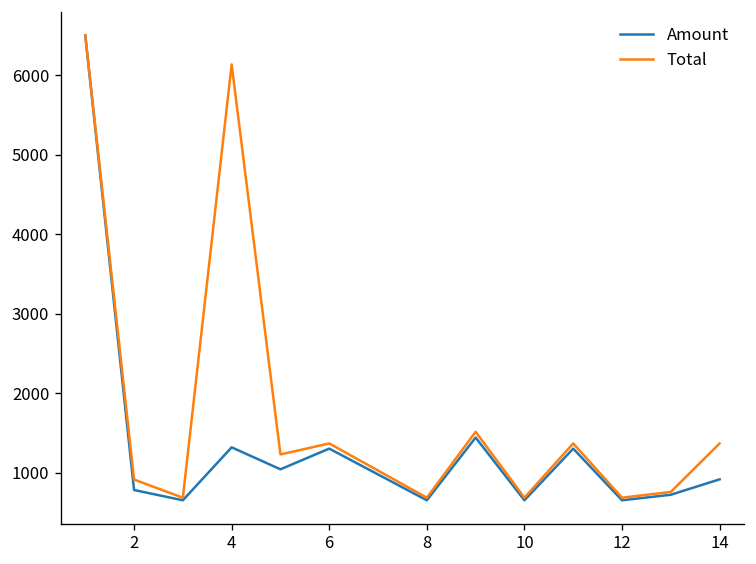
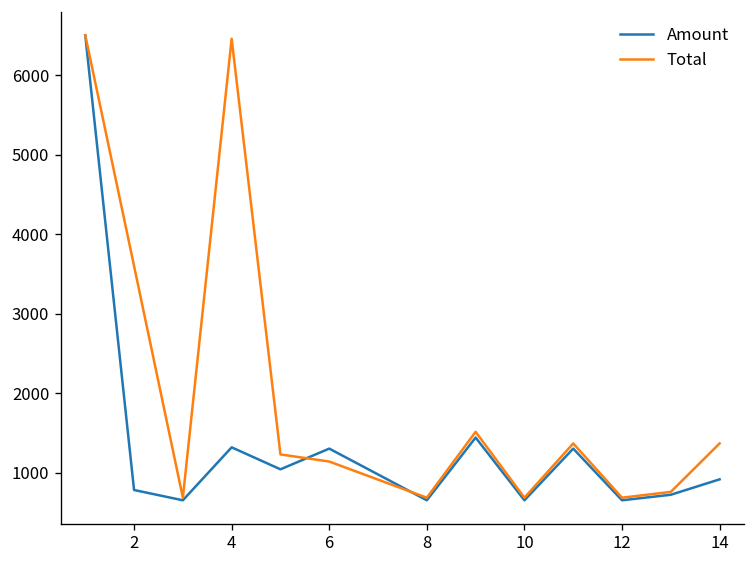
Total, 2: 900 -> 3600
Total, 4: 6100 -> 6500
Total, 6: 1400 -> 1100
